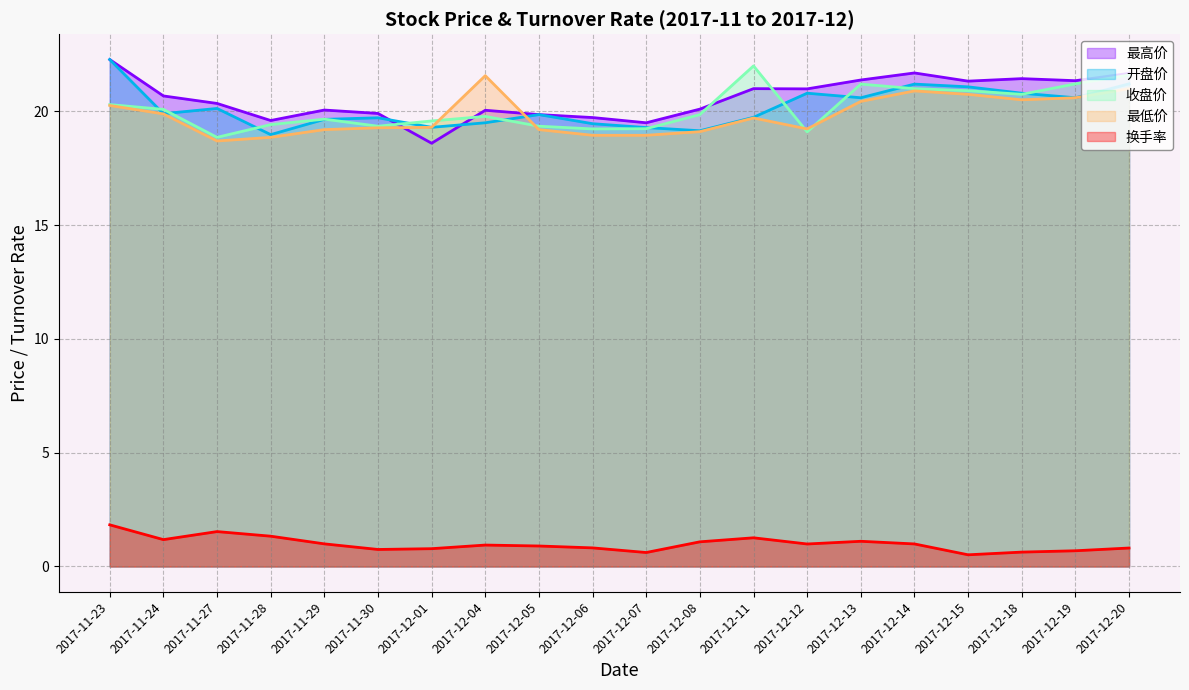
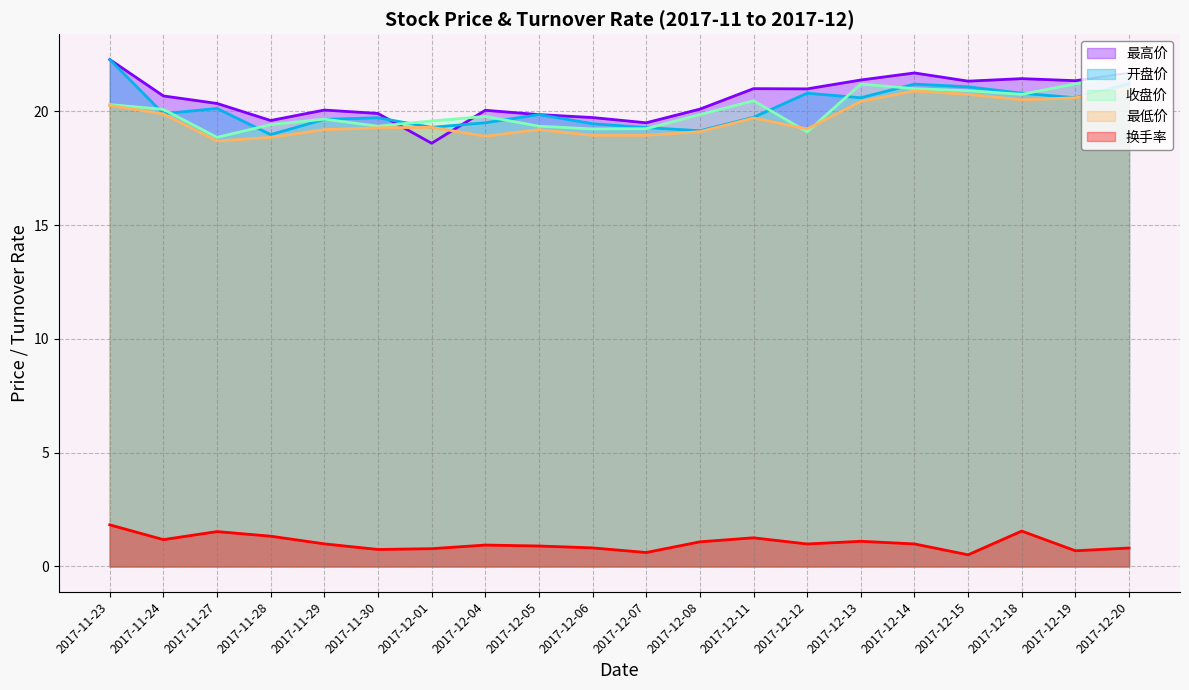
最低价, 2017-12-04: 21.6 -> 18.9
收盘价, 2017-12-11: 22.0 -> 20.5
换手率, 2017-12-18: 0.6 -> 1.6
